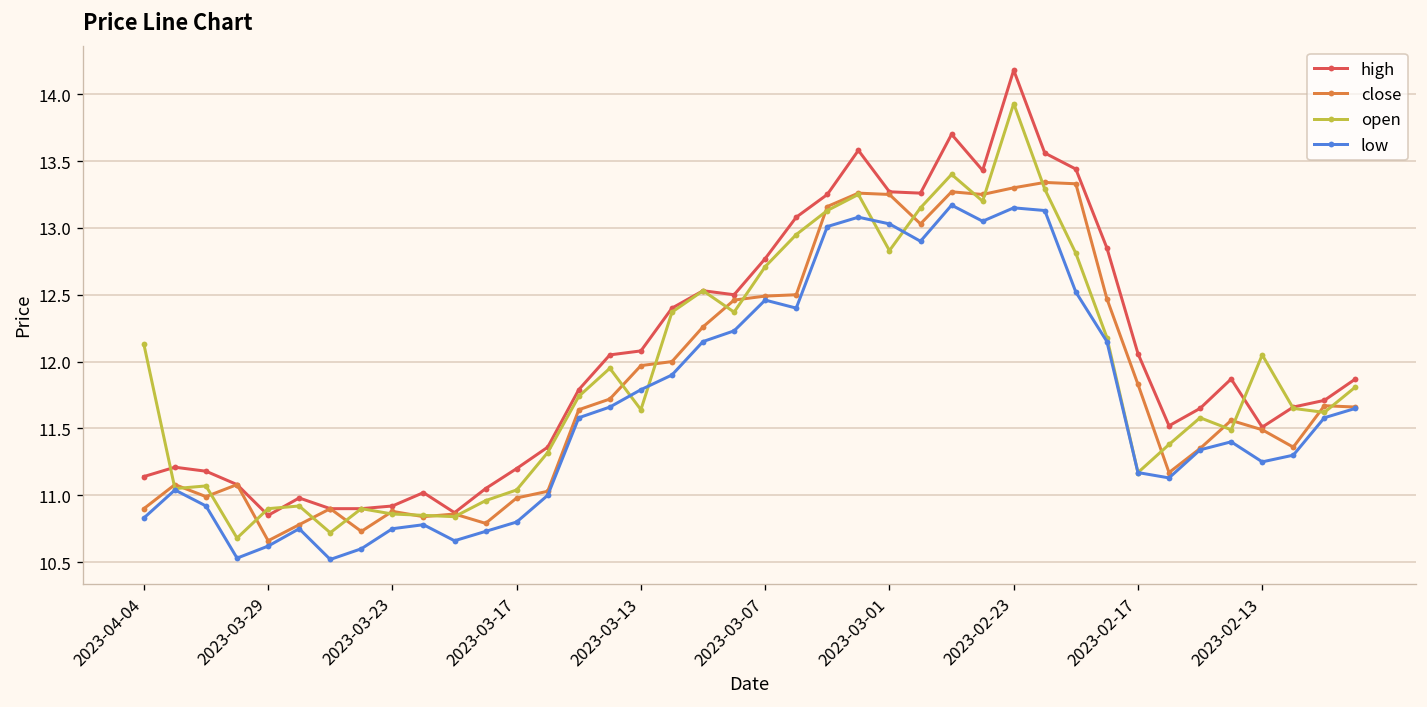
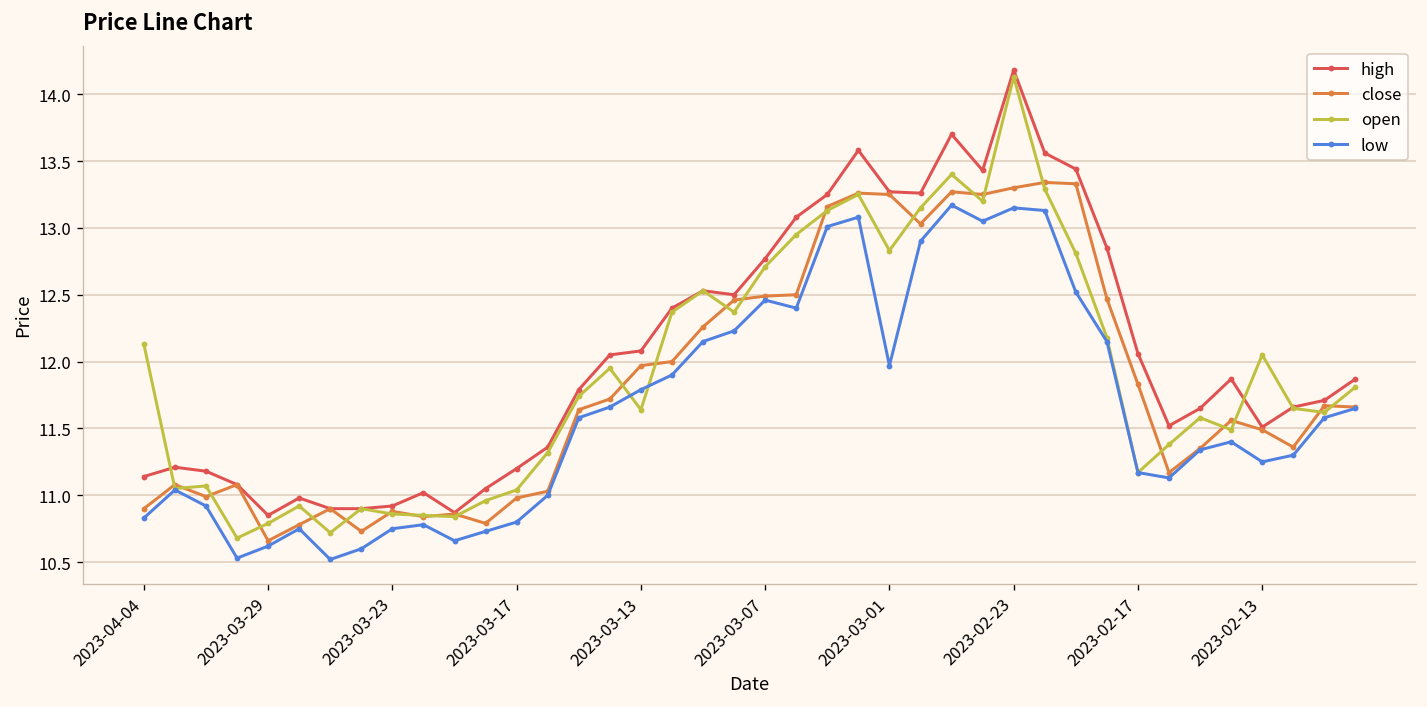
open, 2023-03-29: 10.90 -> 10.79
low, 2023-03-01: 13.03 -> 11.97
open, 2023-02-23: 13.93 -> 14.13
